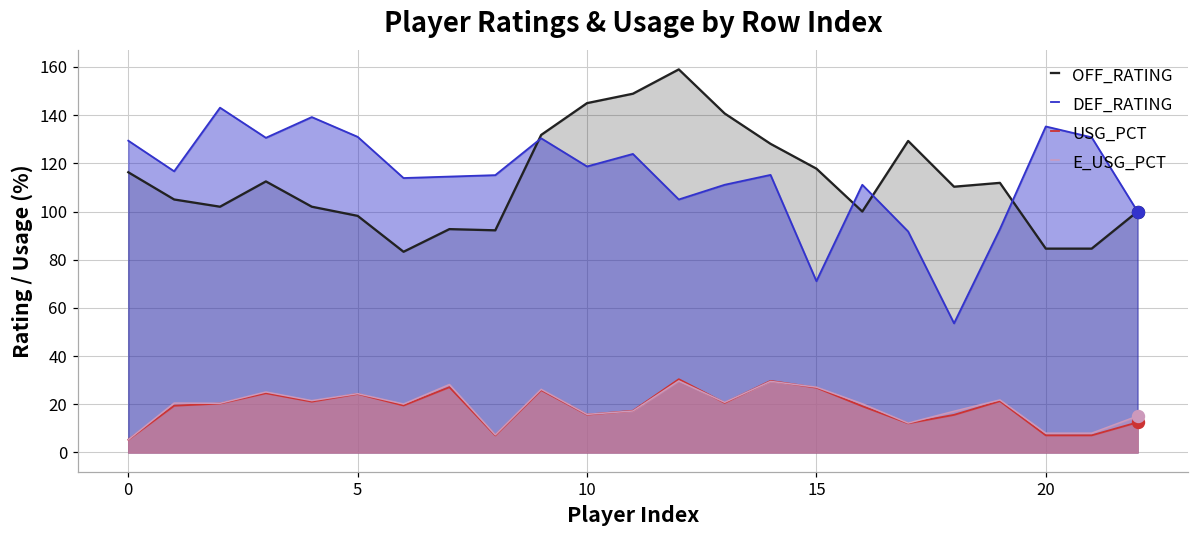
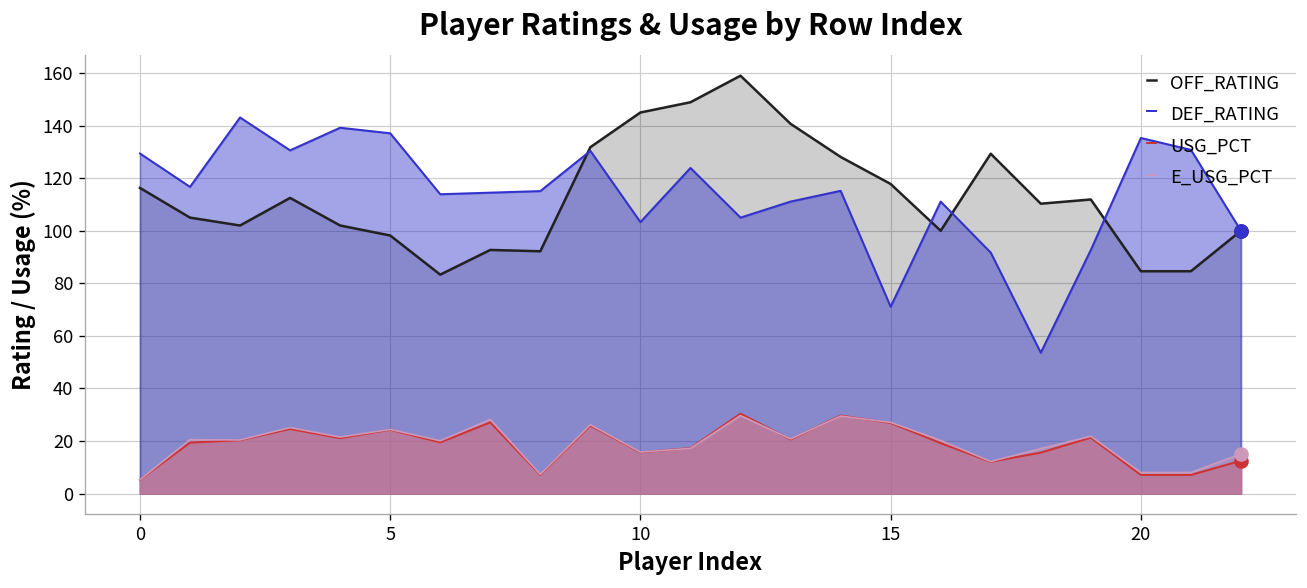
DEF_RATING, 5: 131 -> 137
DEF_RATING, 10: 119 -> 103
